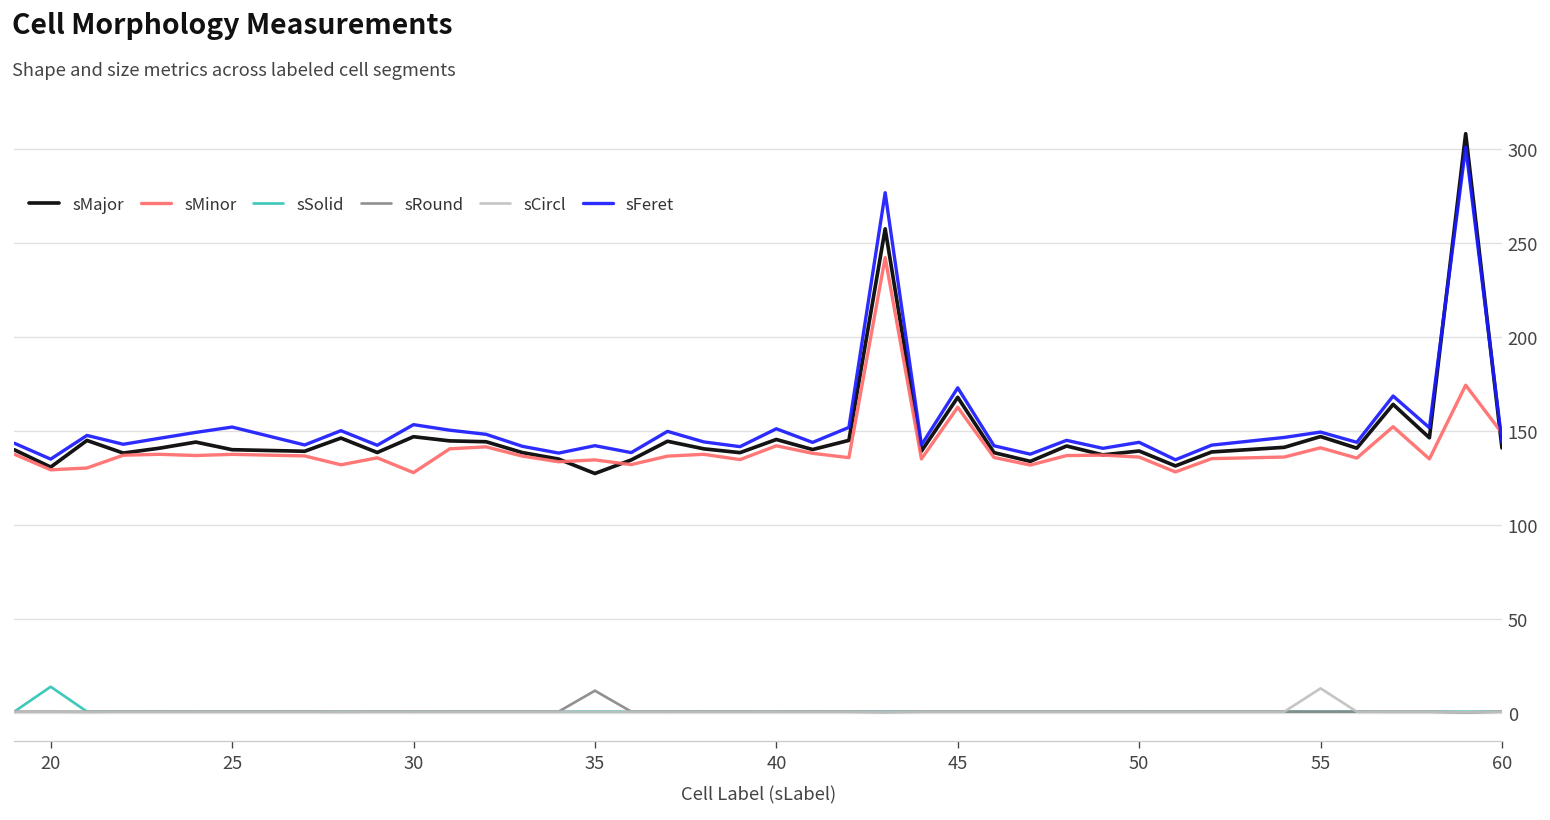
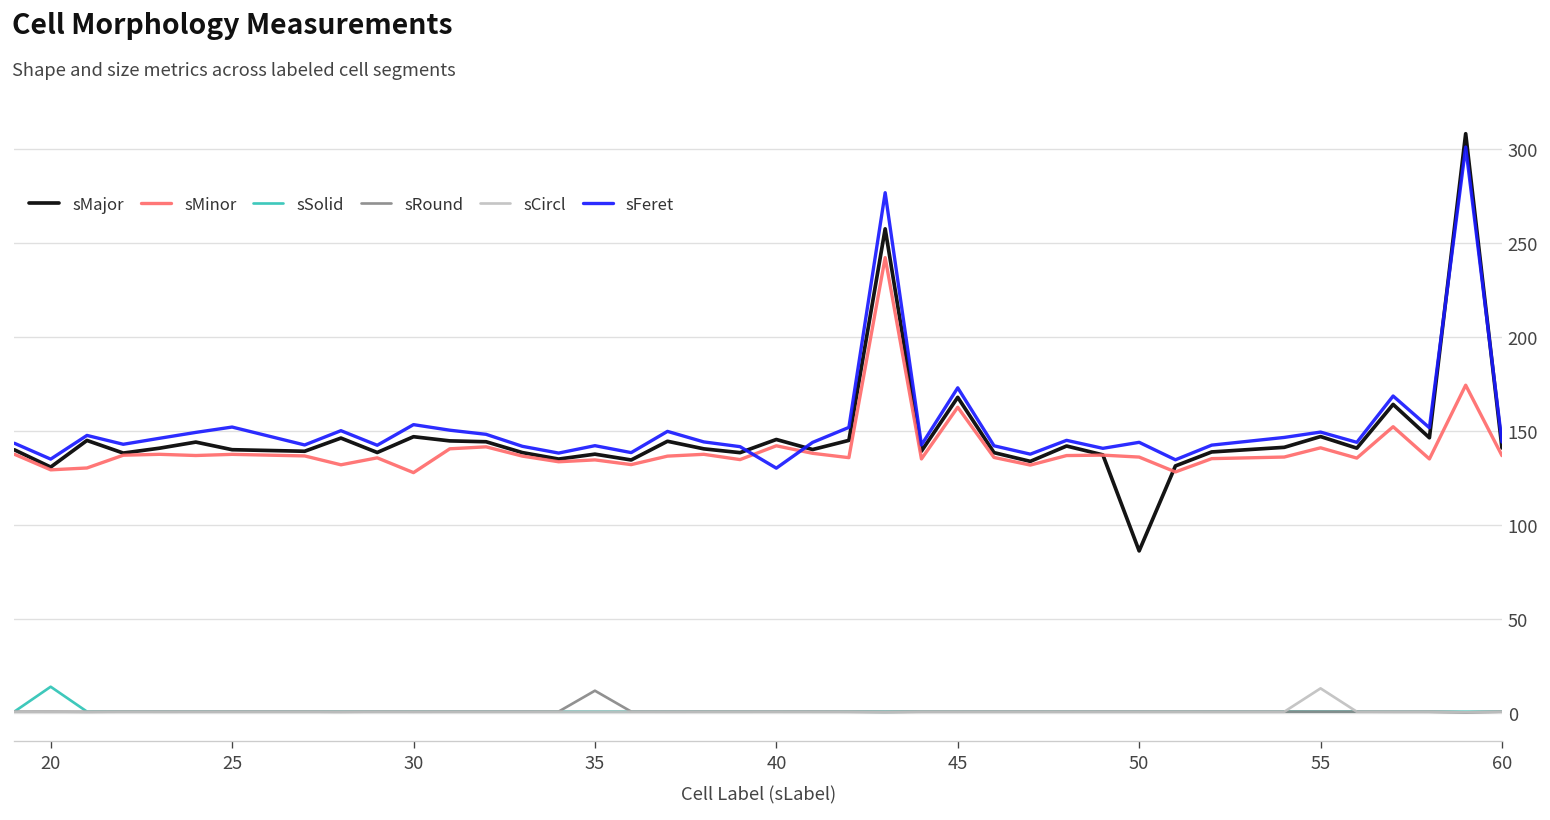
sMajor, 35: 128 -> 138
sFeret, 40: 151 -> 130
sMajor, 50: 140 -> 86
sMinor, 60: 149 -> 137
